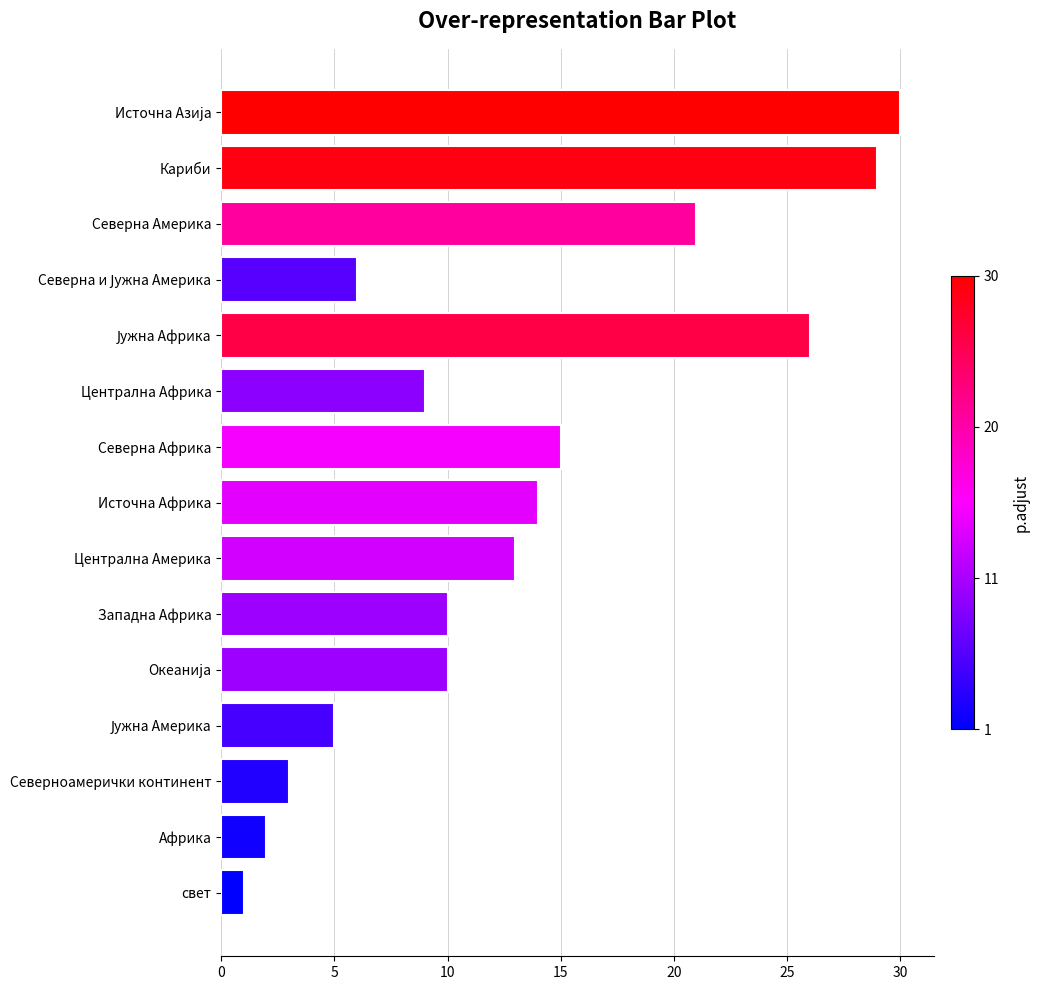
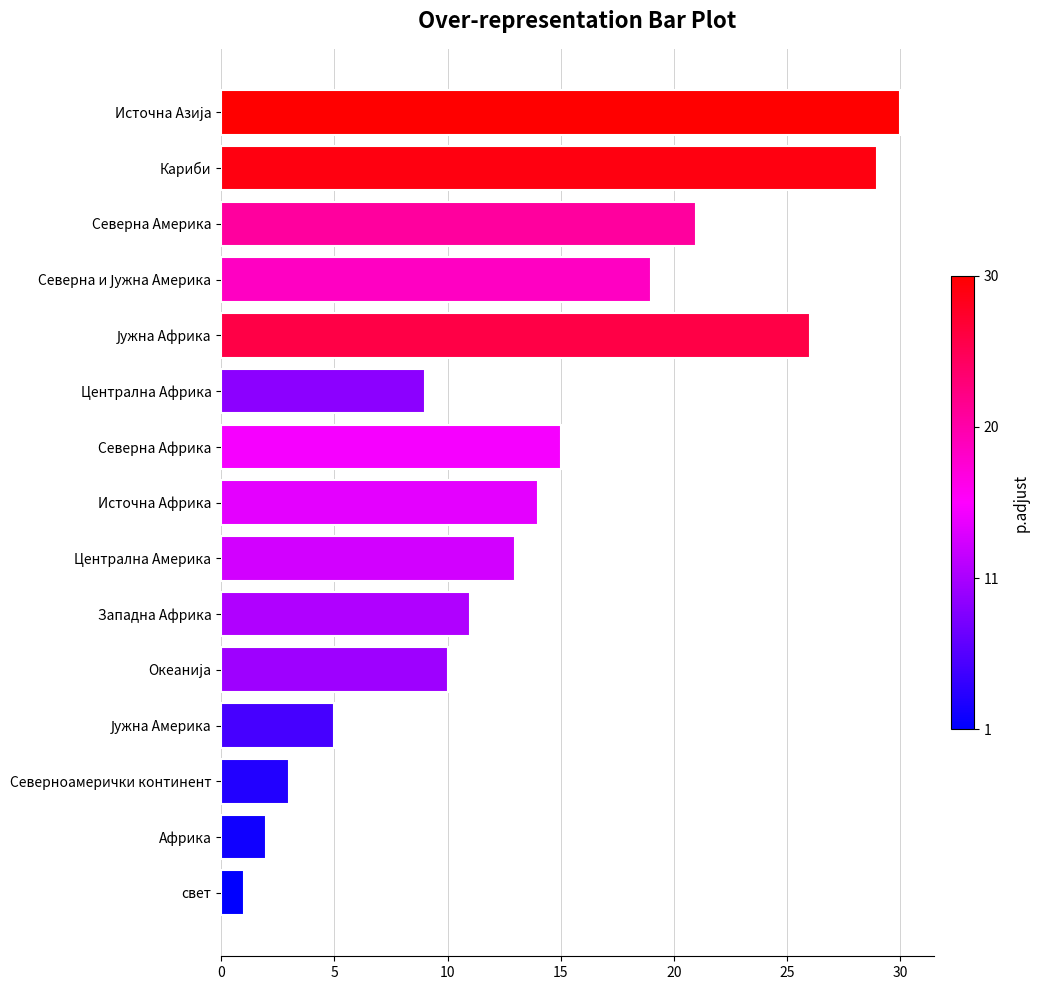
Северна и Јужна Америка: 6 -> 19
Западна Африка: 10 -> 11
